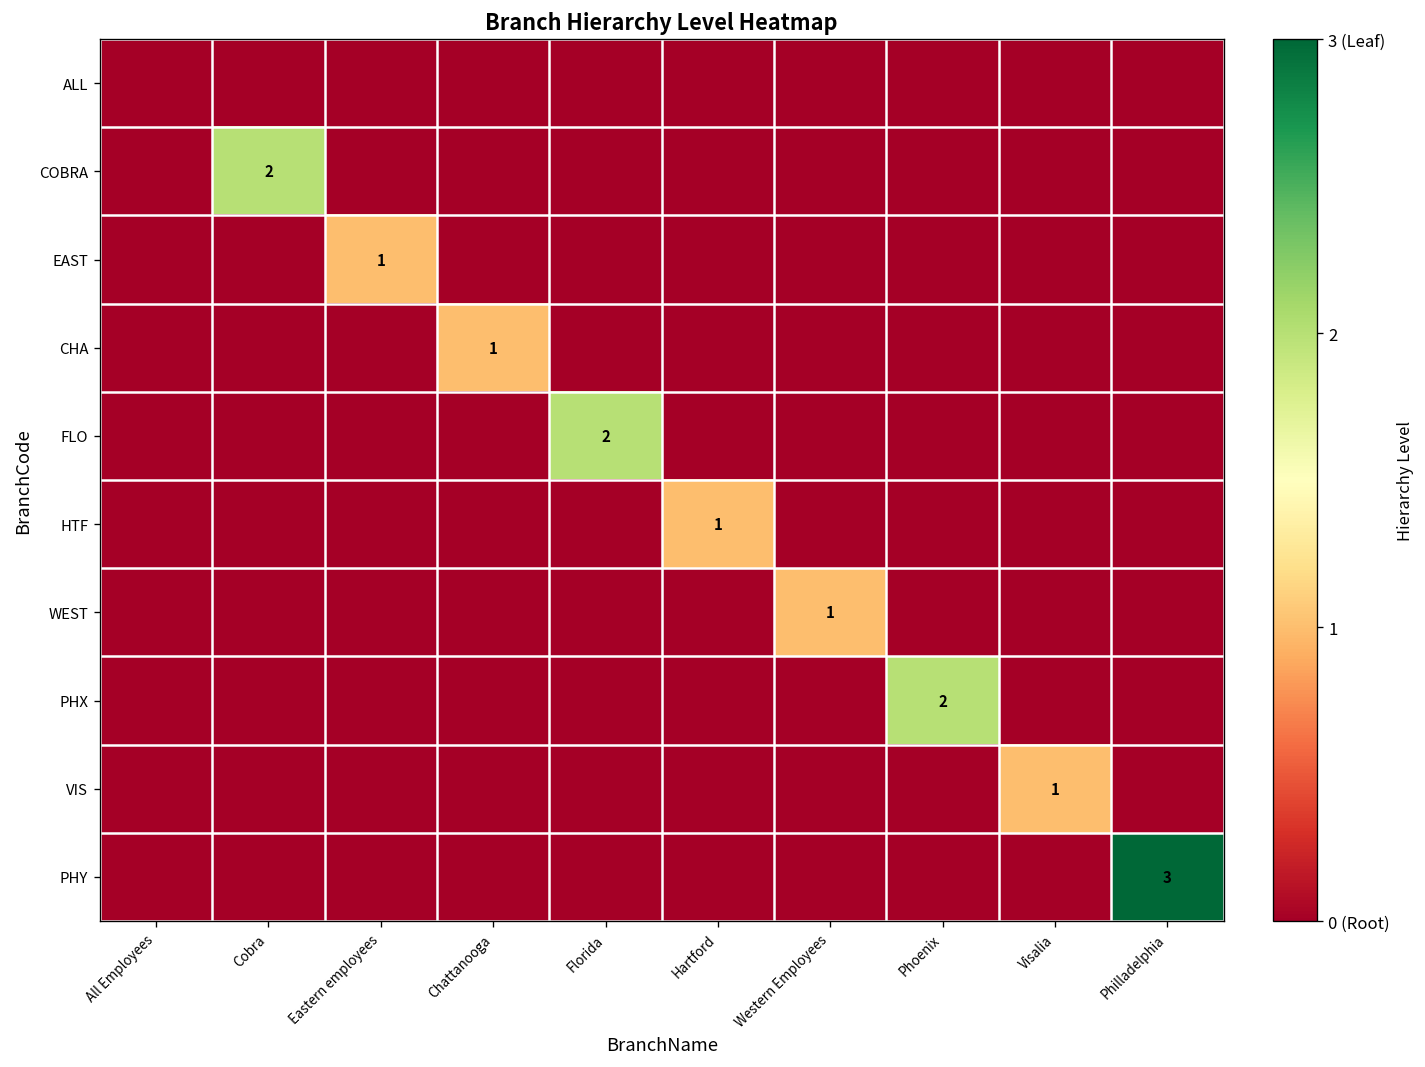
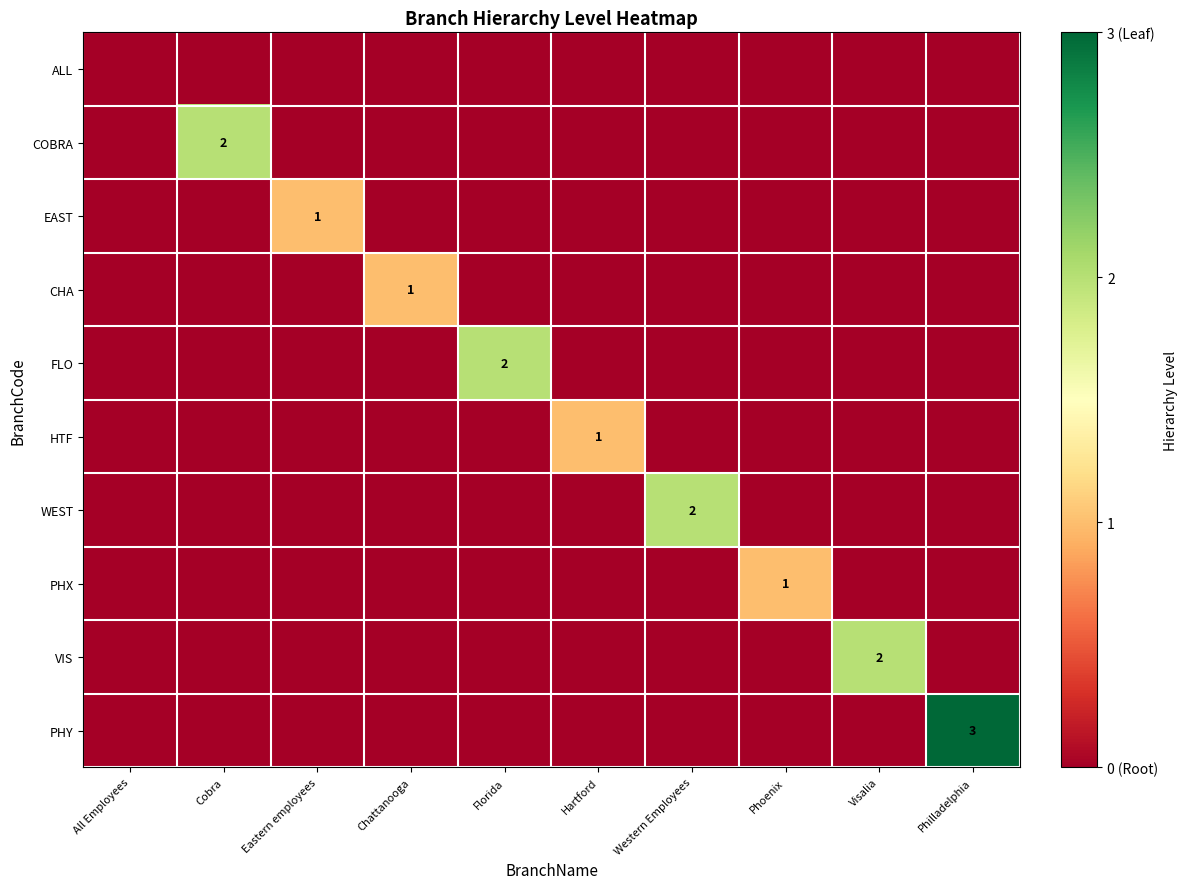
WEST, Western Employees: 1 -> 2
PHX, Phoenix: 2 -> 1
VIS, Visalia: 1 -> 2
